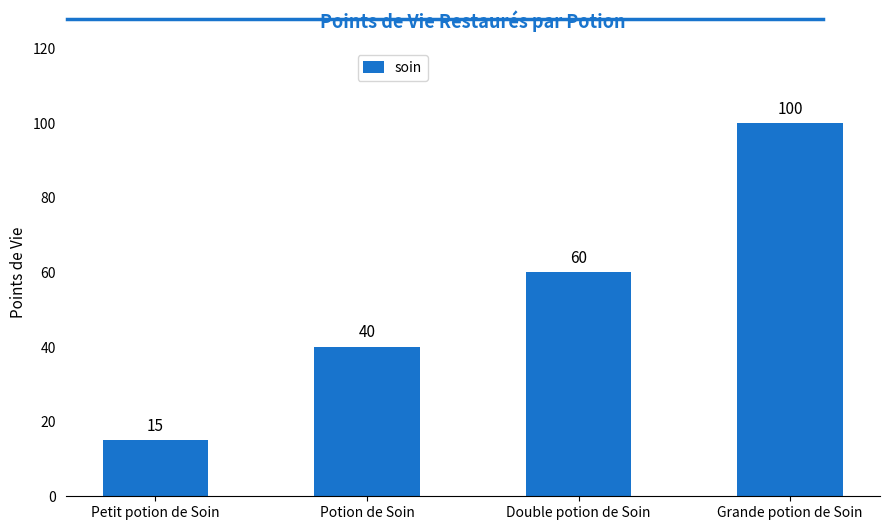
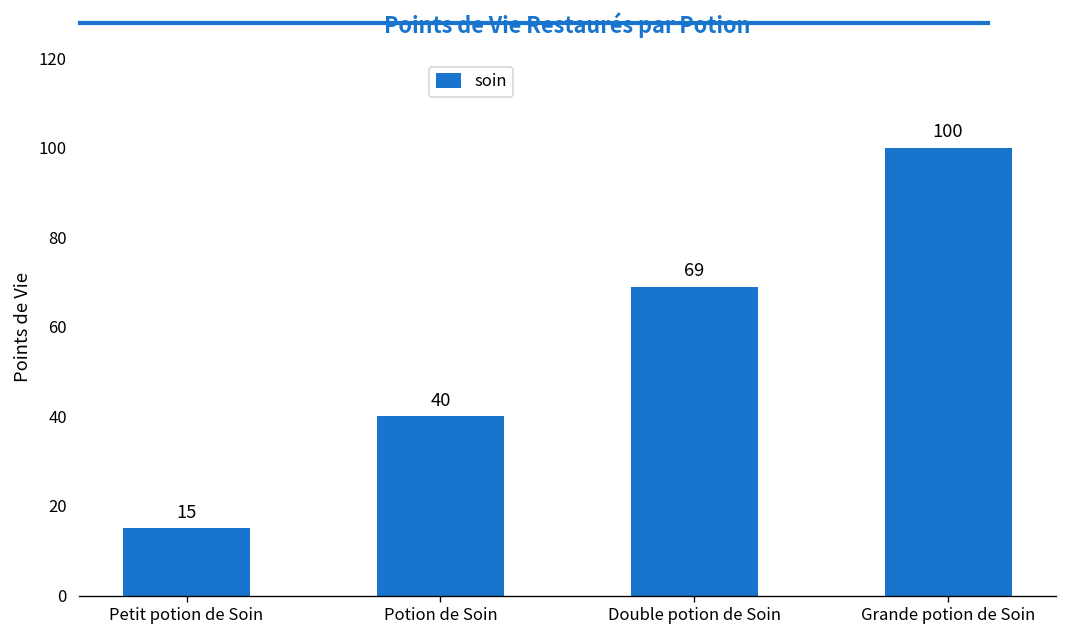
Double potion de Soin: 60 -> 69
